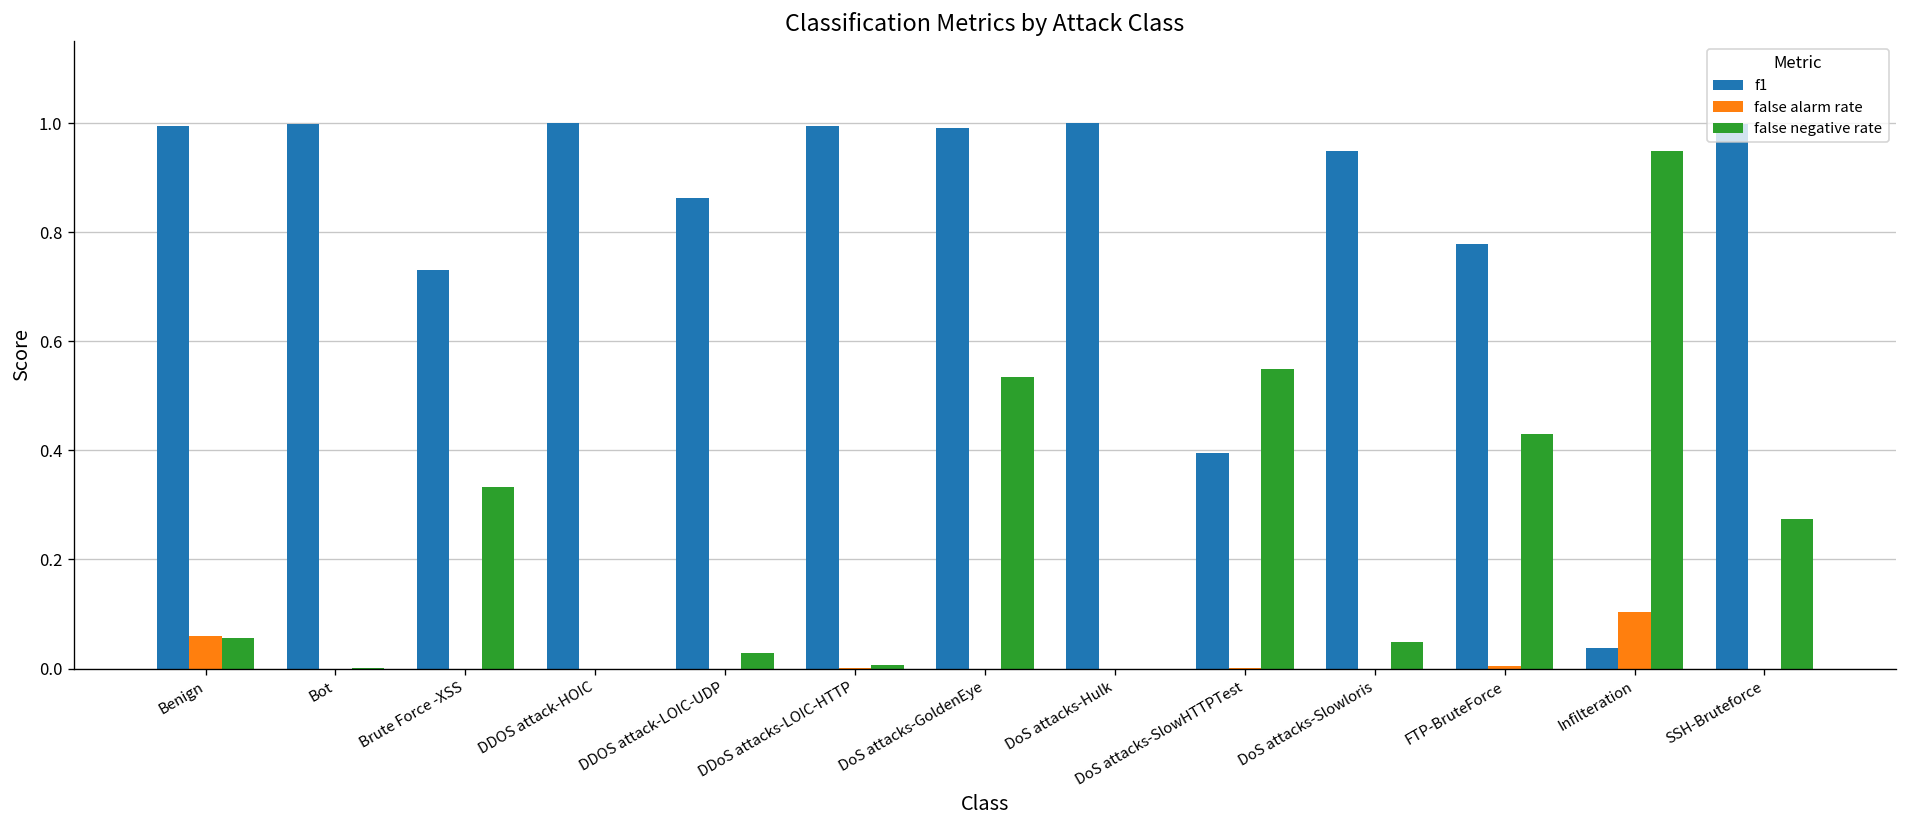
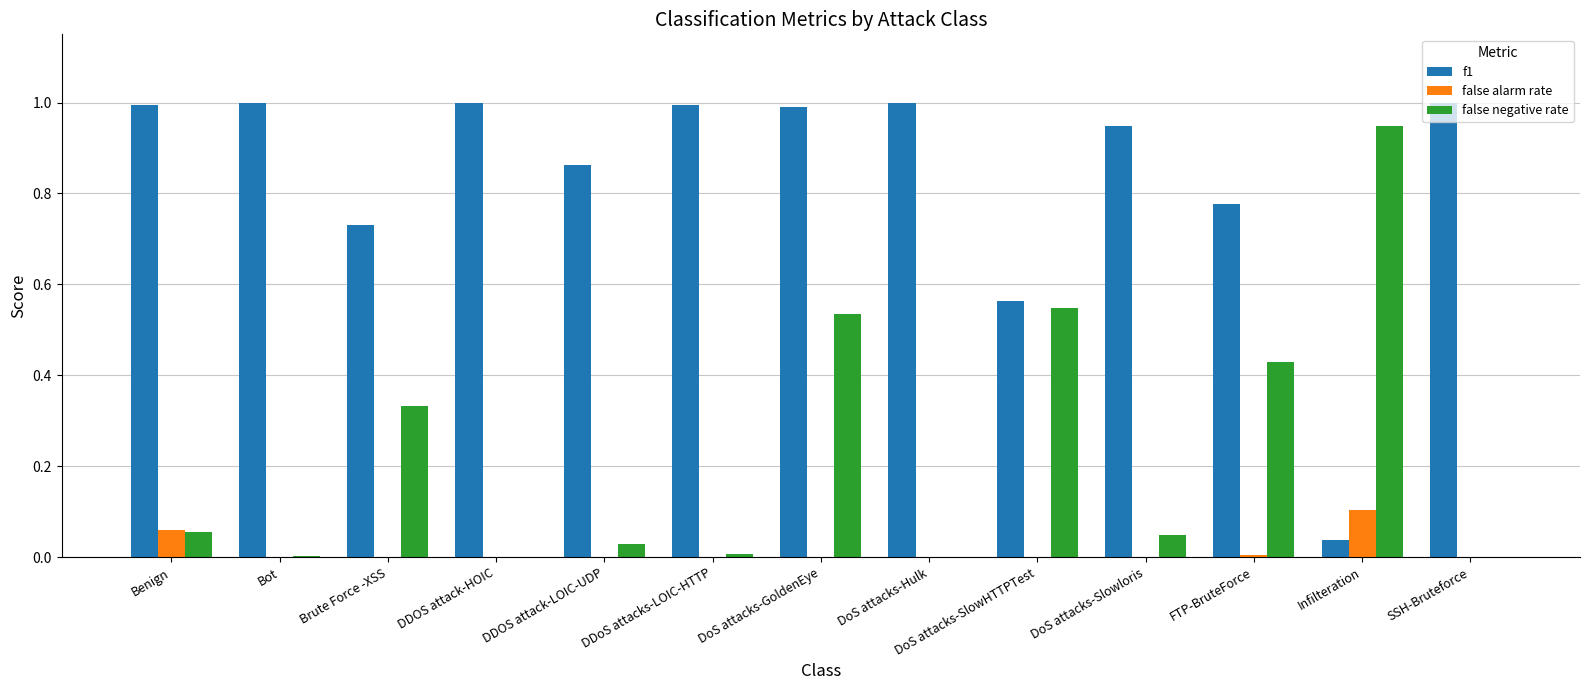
f1, DoS attacks-SlowHTTPTest: 0.40 -> 0.56
false negative rate, SSH-Bruteforce: 0.27 -> 0.00
